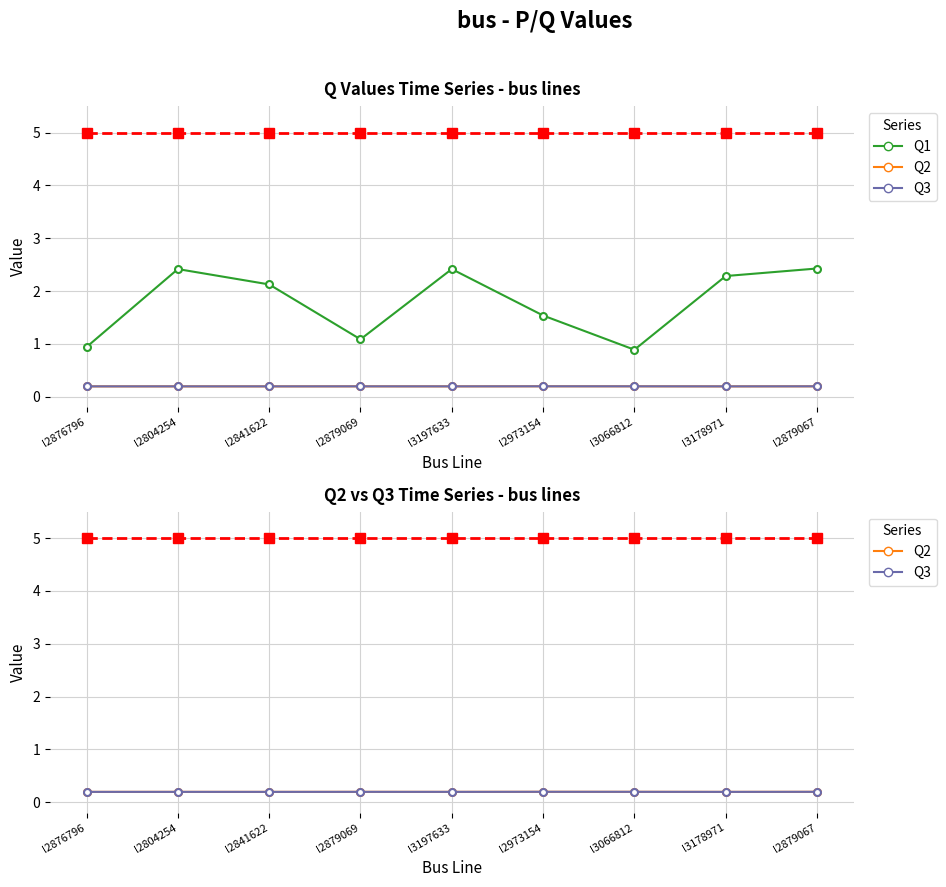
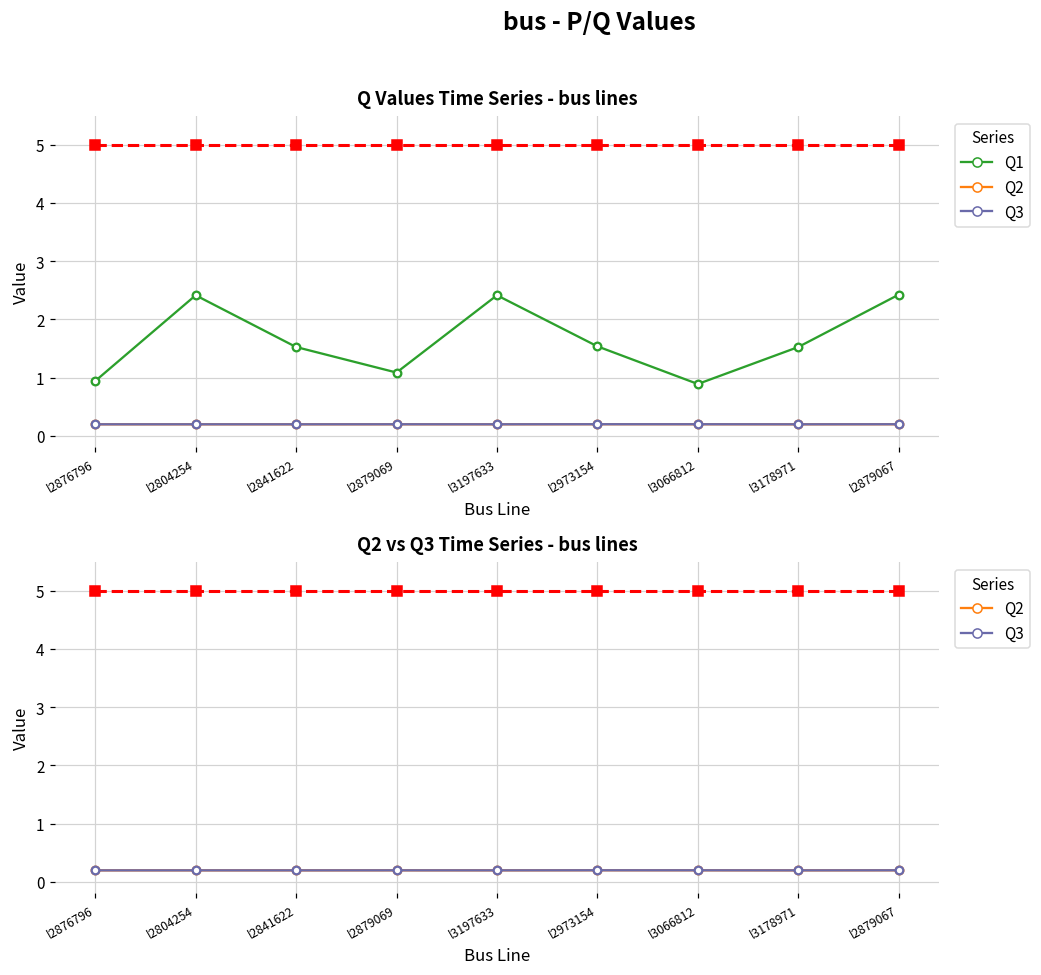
Q Values Time Series - bus lines, Q1, l2841622: 2.1 -> 1.5
Q Values Time Series - bus lines, Q1, l3178971: 2.3 -> 1.5
